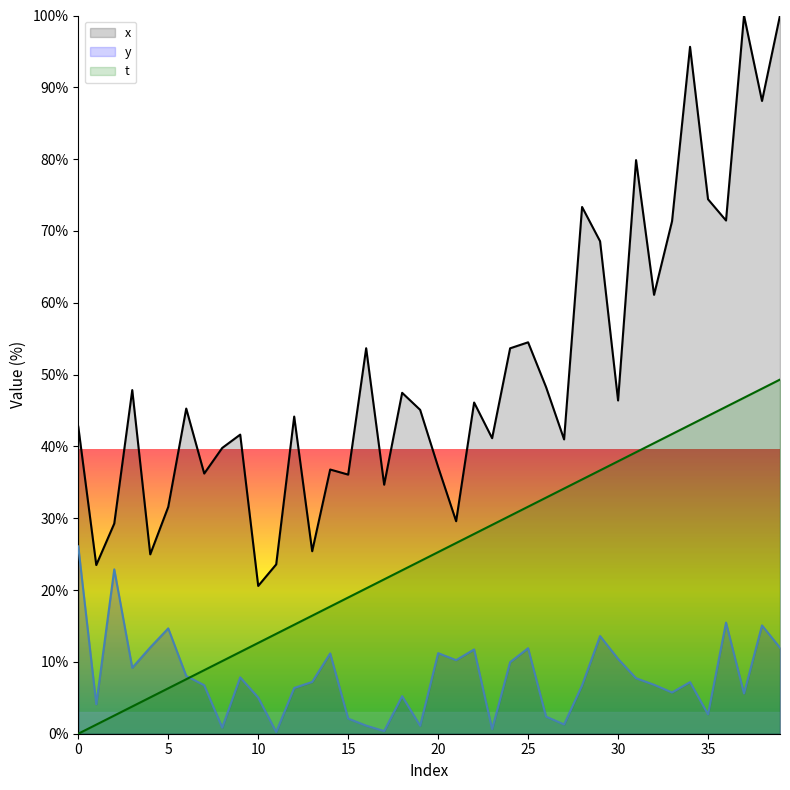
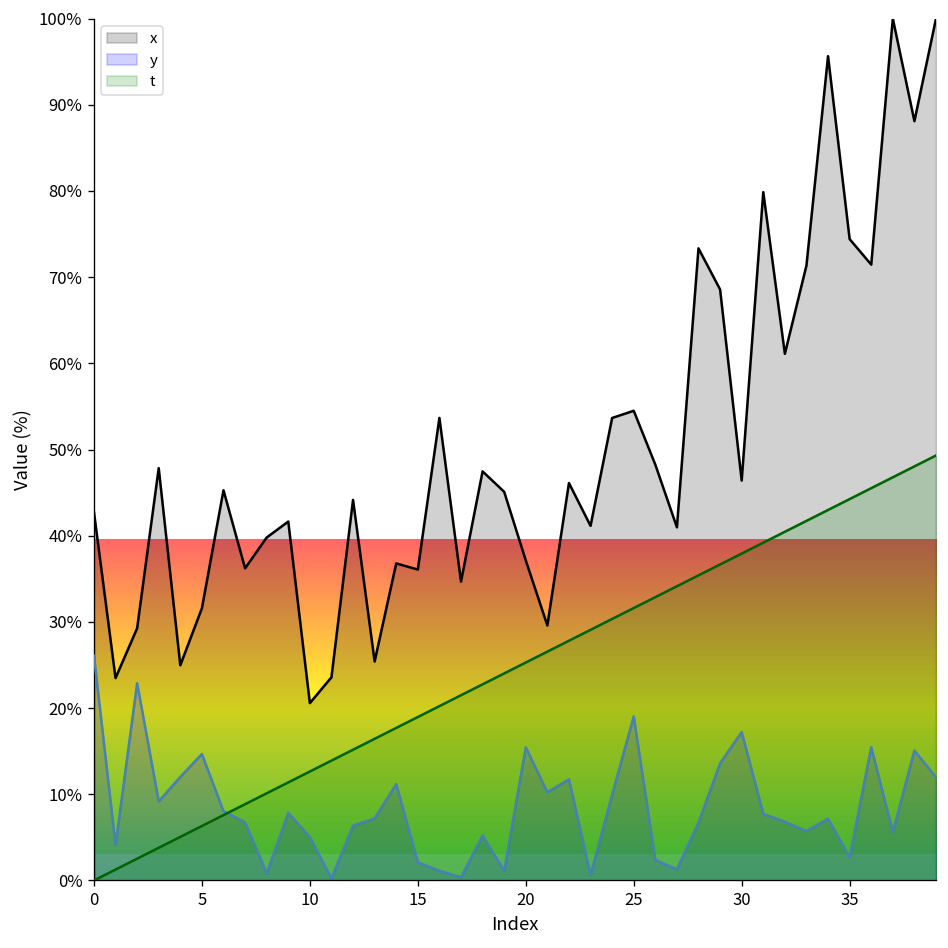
y, 20: 11% -> 15%
y, 25: 12% -> 19%
y, 30: 10% -> 17%
